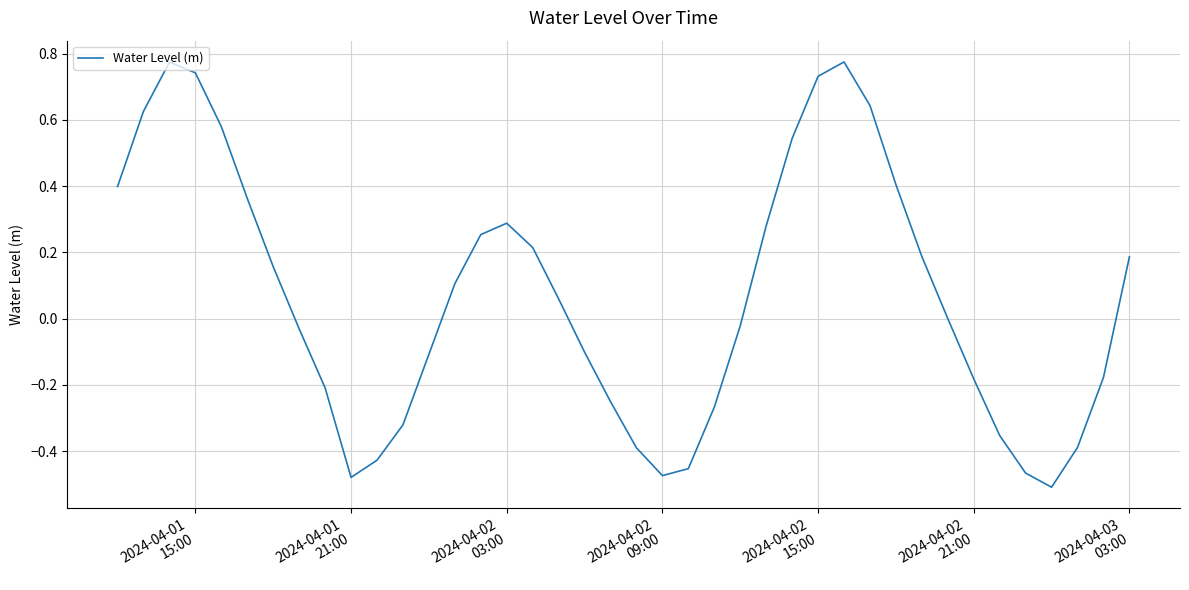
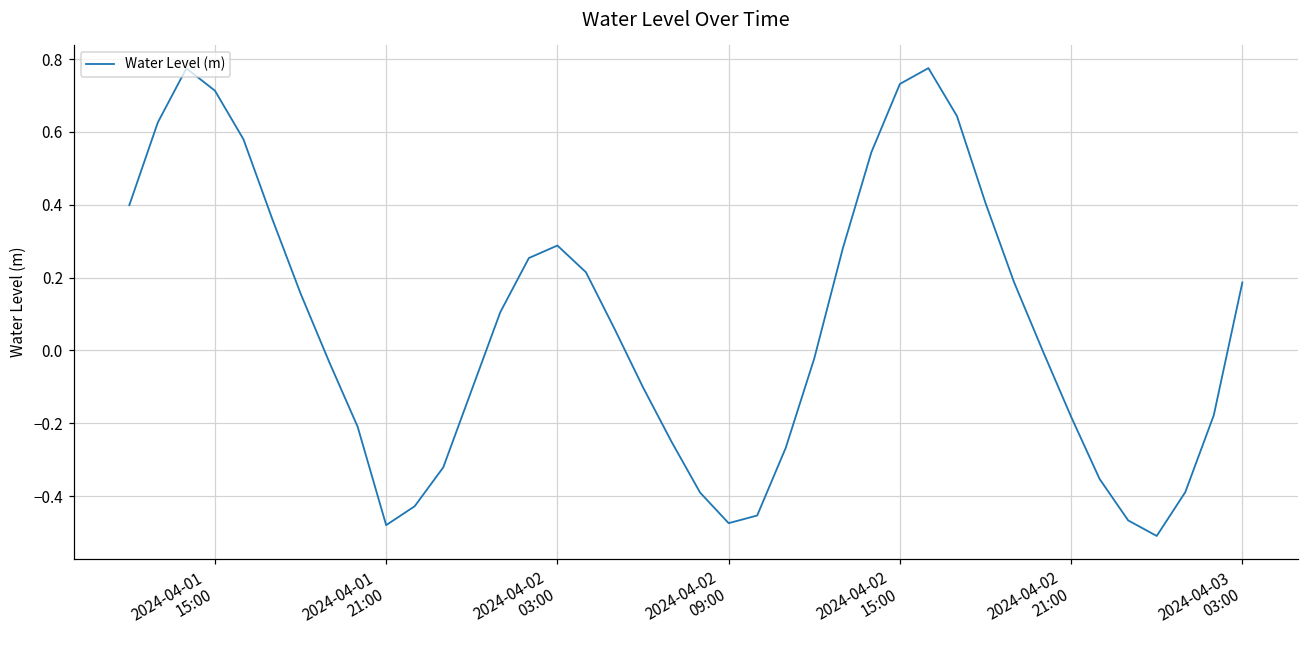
2024-04-01 15:00: 0.74 -> 0.71
